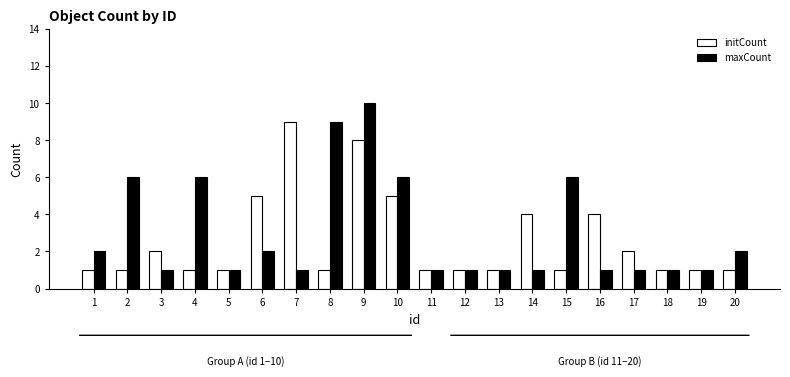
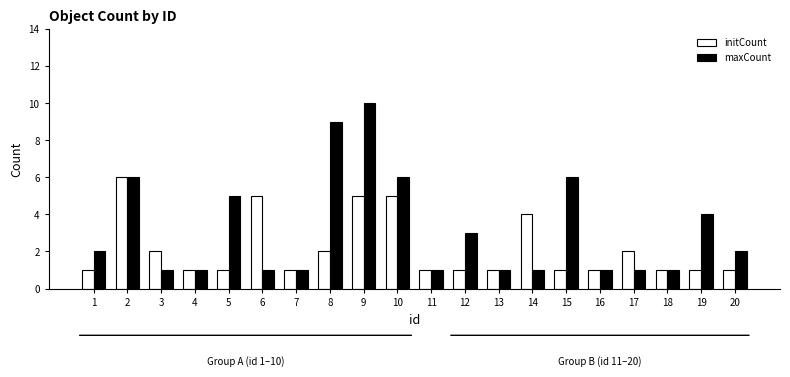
initCount, 2: 1 -> 6
maxCount, 4: 6 -> 1
maxCount, 5: 1 -> 5
maxCount, 6: 2 -> 1
initCount, 7: 9 -> 1
initCount, 8: 1 -> 2
initCount, 9: 8 -> 5
maxCount, 12: 1 -> 3
initCount, 16: 4 -> 1
maxCount, 19: 1 -> 4
